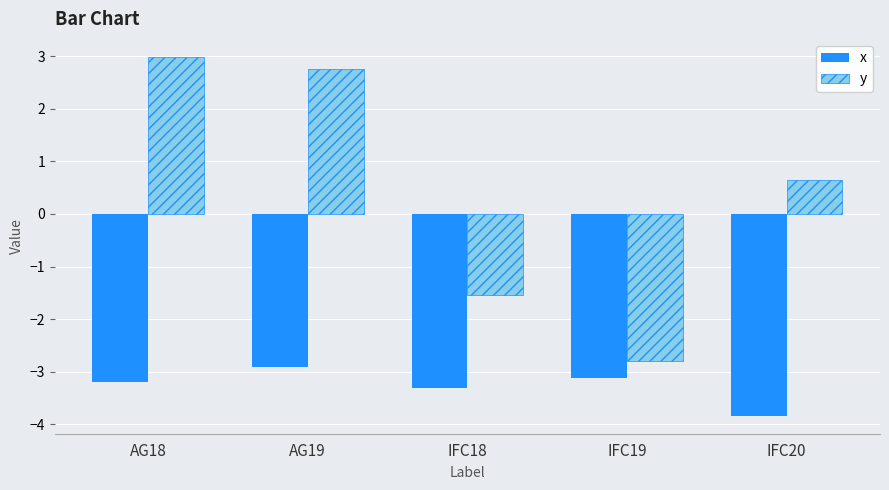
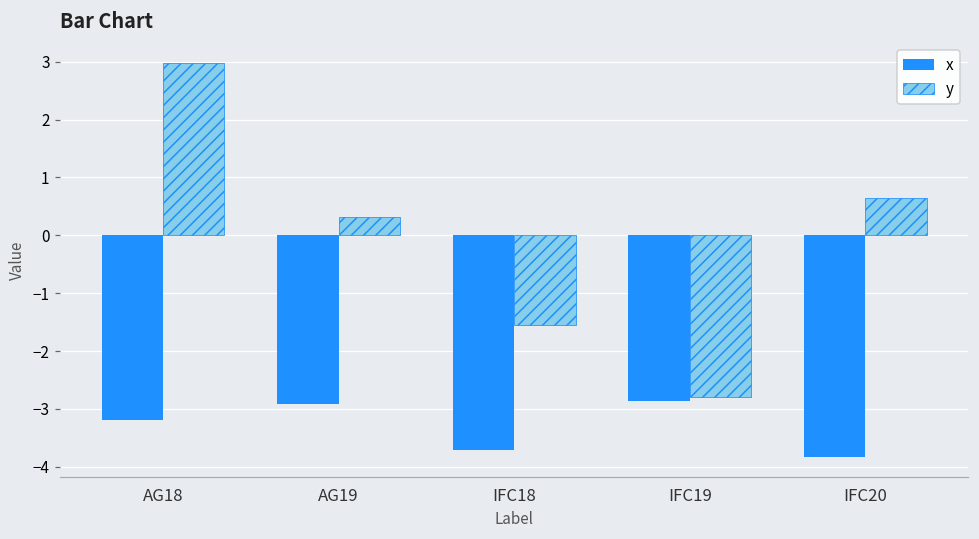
y, AG19: 2.8 -> 0.3
x, IFC18: -3.3 -> -3.7
x, IFC19: -3.1 -> -2.9
